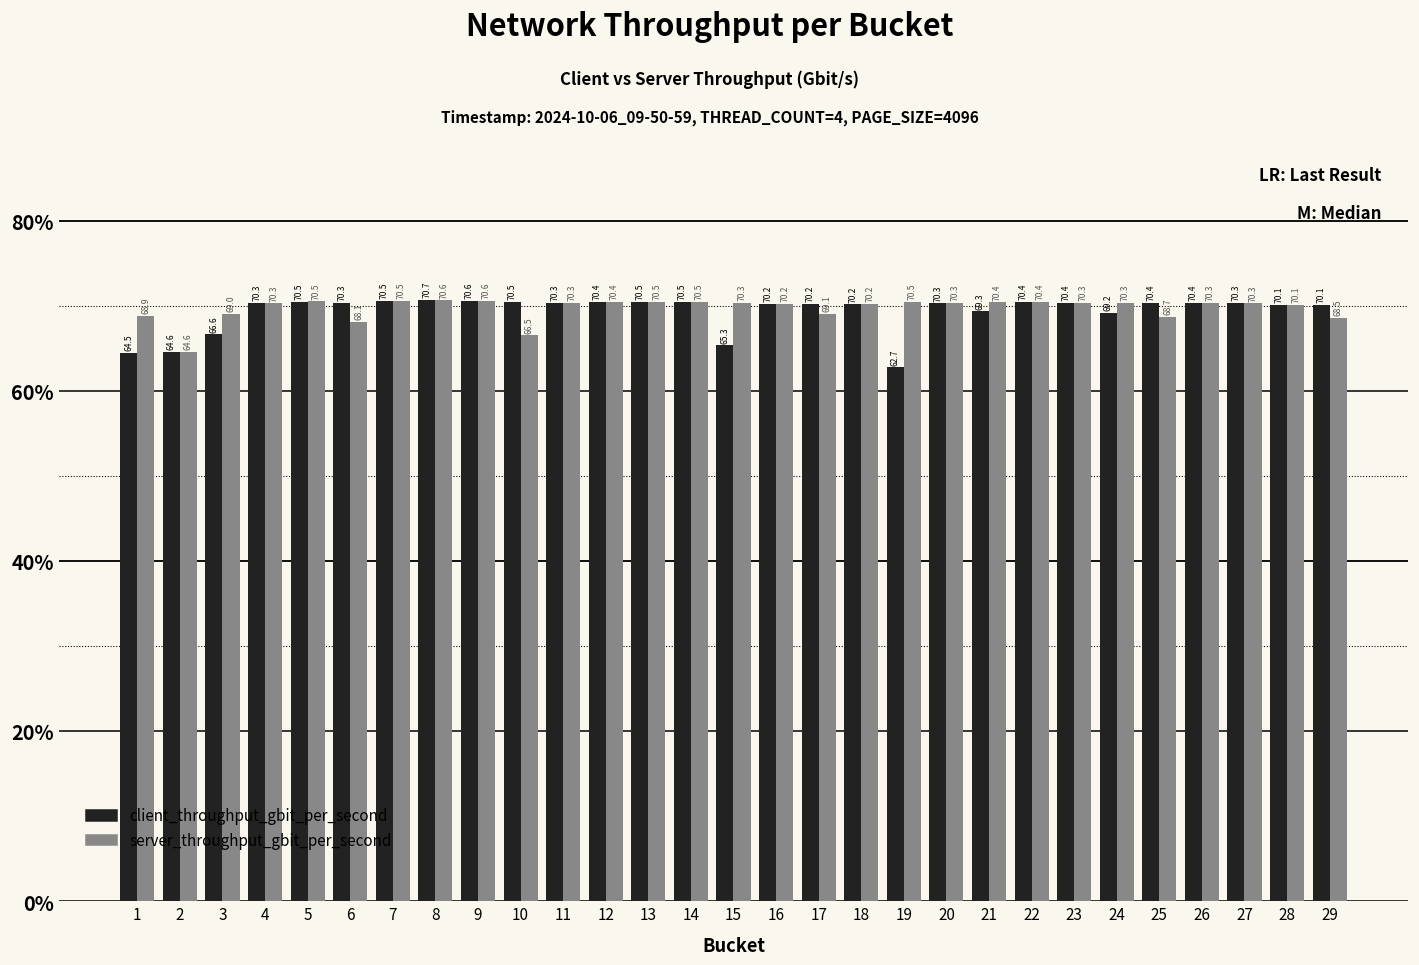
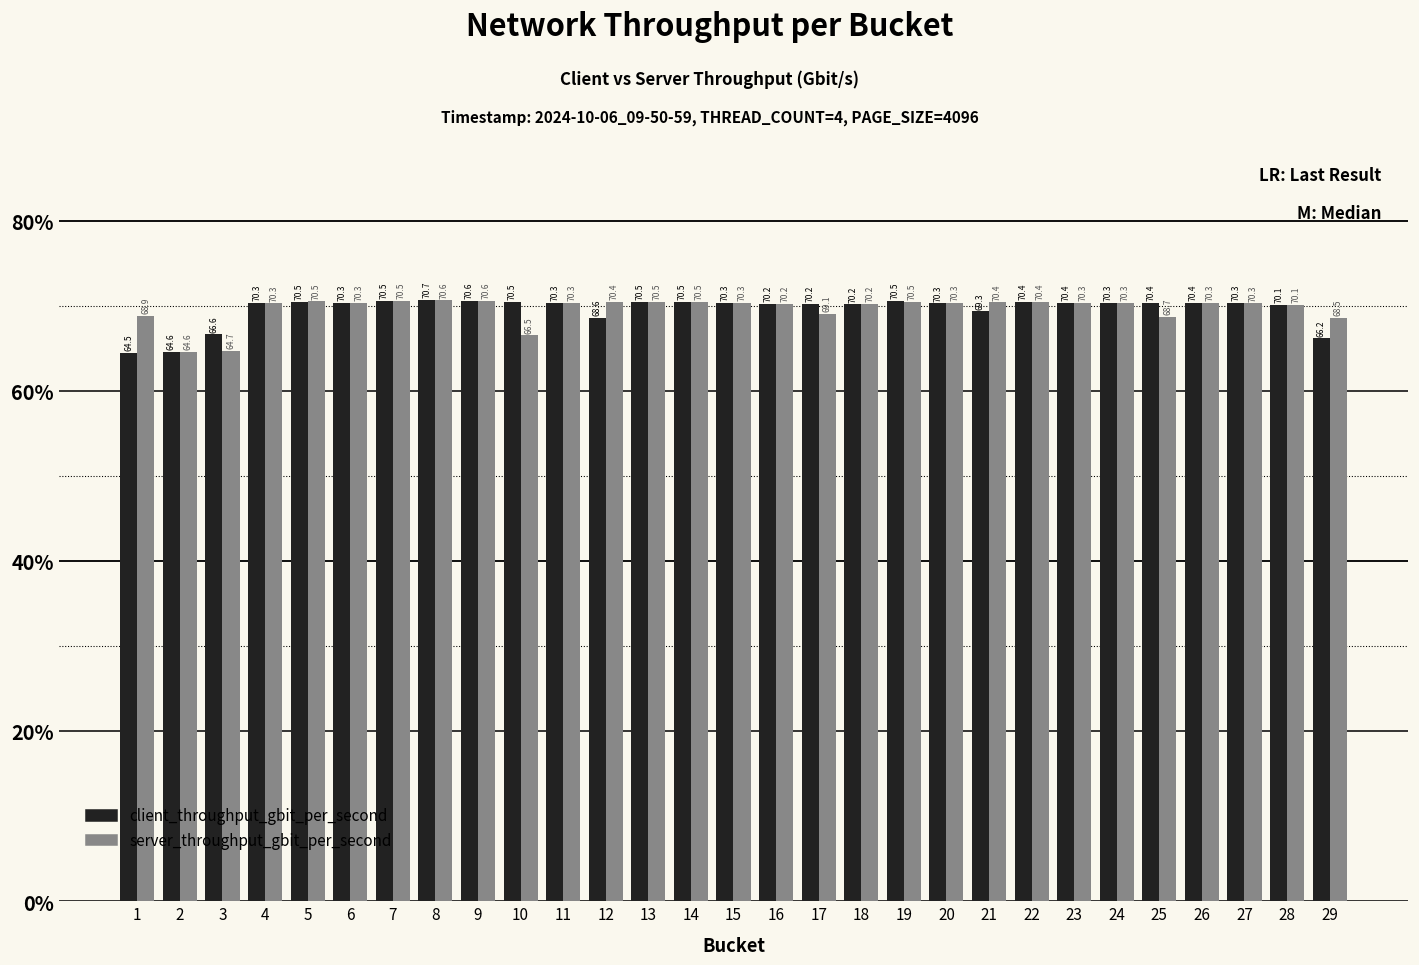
server_throughput_gbit_per_second, 3: 69.0 -> 64.7
server_throughput_gbit_per_second, 6: 68.1 -> 70.3
client_throughput_gbit_per_second, 12: 70.4 -> 68.6
client_throughput_gbit_per_second, 15: 65.3 -> 70.3
client_throughput_gbit_per_second, 19: 62.7 -> 70.5
client_throughput_gbit_per_second, 24: 69.2 -> 70.3
client_throughput_gbit_per_second, 29: 70.1 -> 66.2
